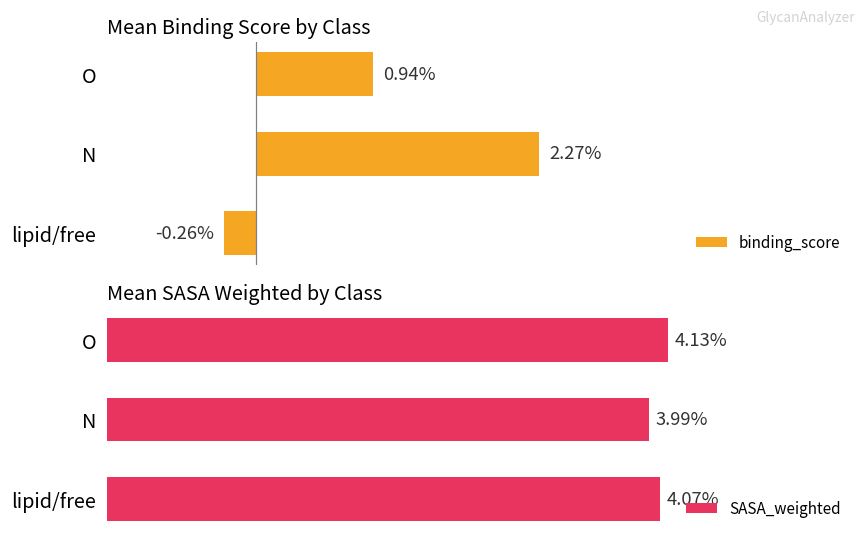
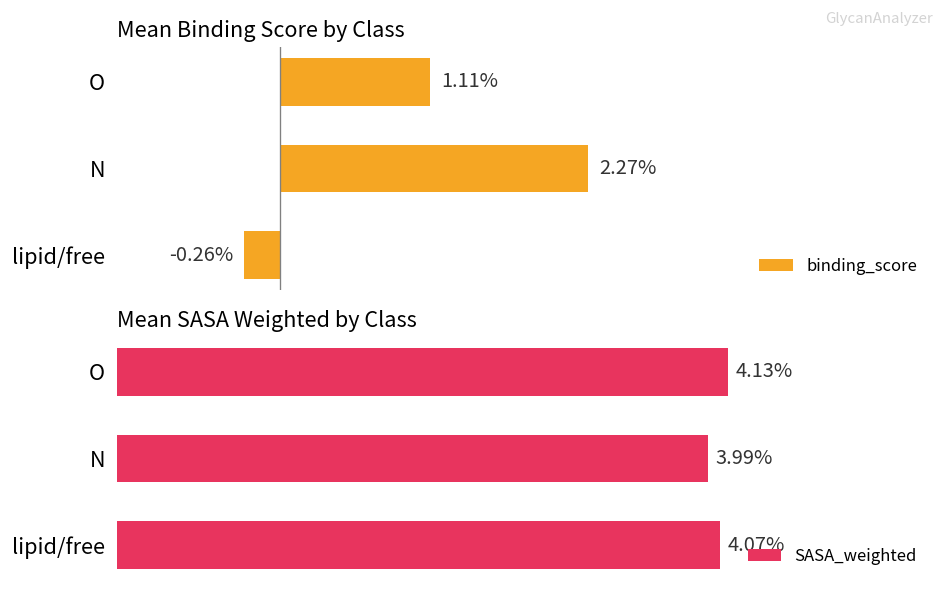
Mean Binding Score by Class, O: 0.94% -> 1.11%
